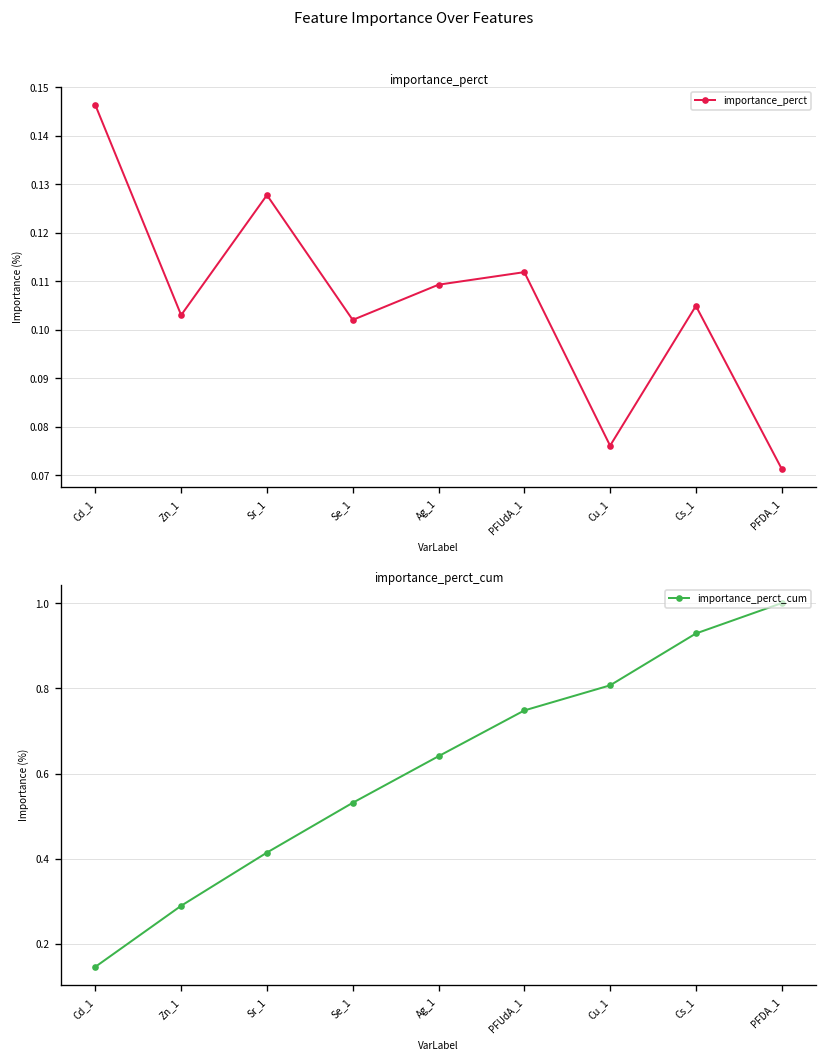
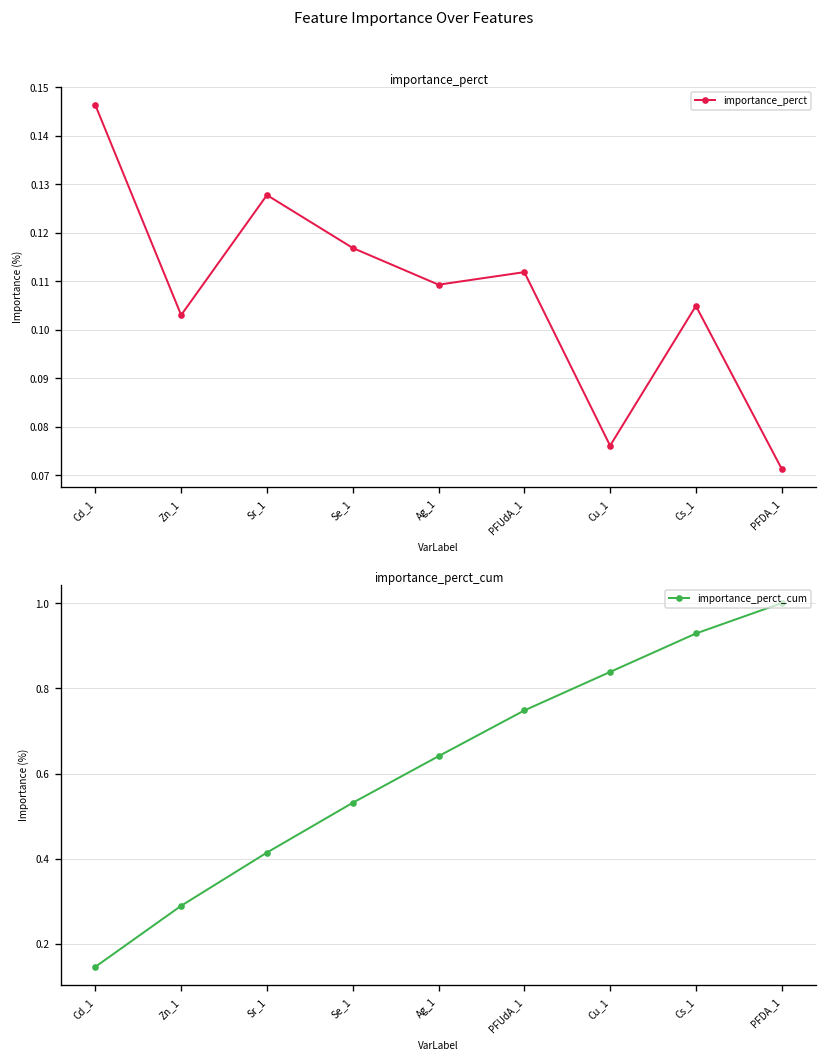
importance_perct, Se_1: 0.102 -> 0.117
importance_perct_cum, Cu_1: 0.81 -> 0.84
